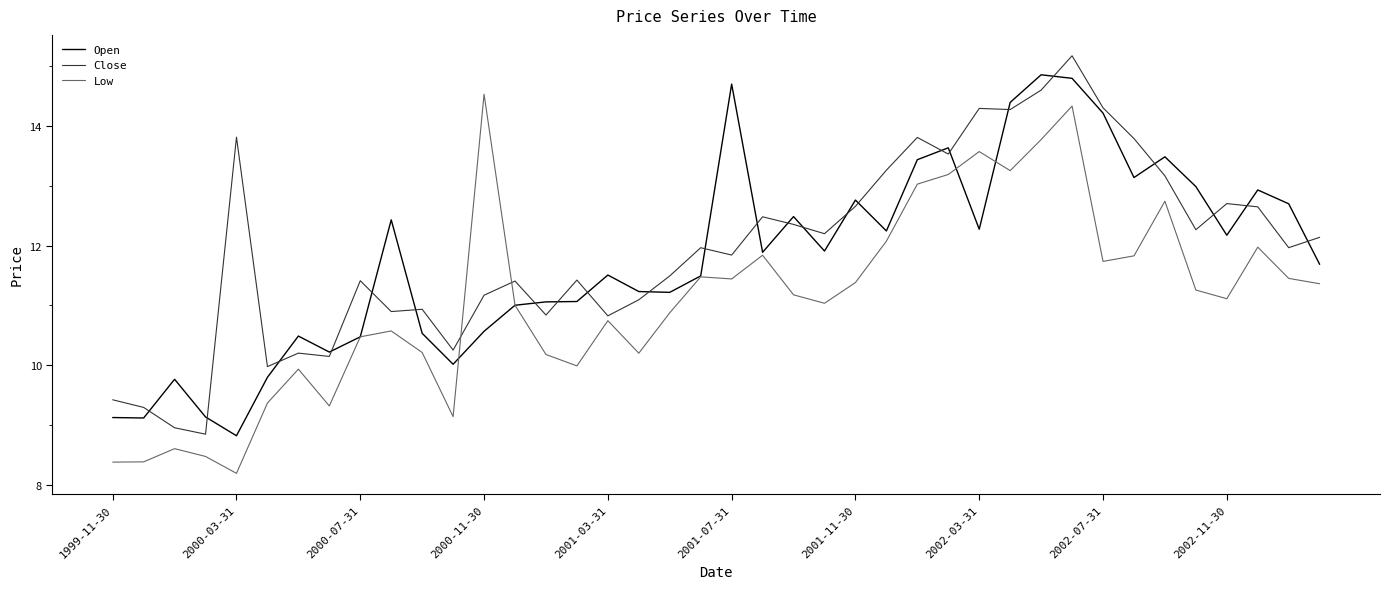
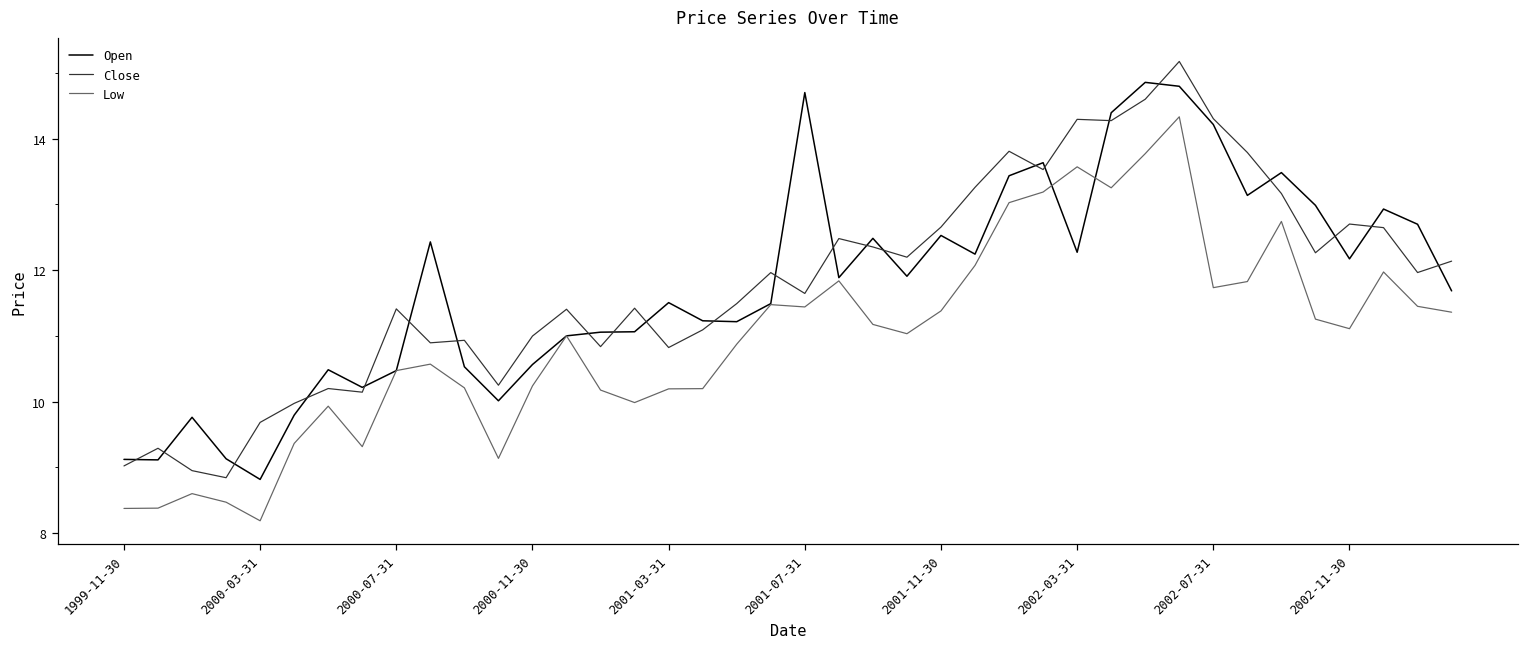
Close, 1999-11-30: 9.4 -> 9.0
Close, 2000-03-31: 13.8 -> 9.7
Close, 2000-11-30: 11.2 -> 11.0
Low, 2000-11-30: 14.5 -> 10.2
Low, 2001-03-31: 10.7 -> 10.2
Close, 2001-07-31: 11.8 -> 11.6
Open, 2001-11-30: 12.8 -> 12.5
